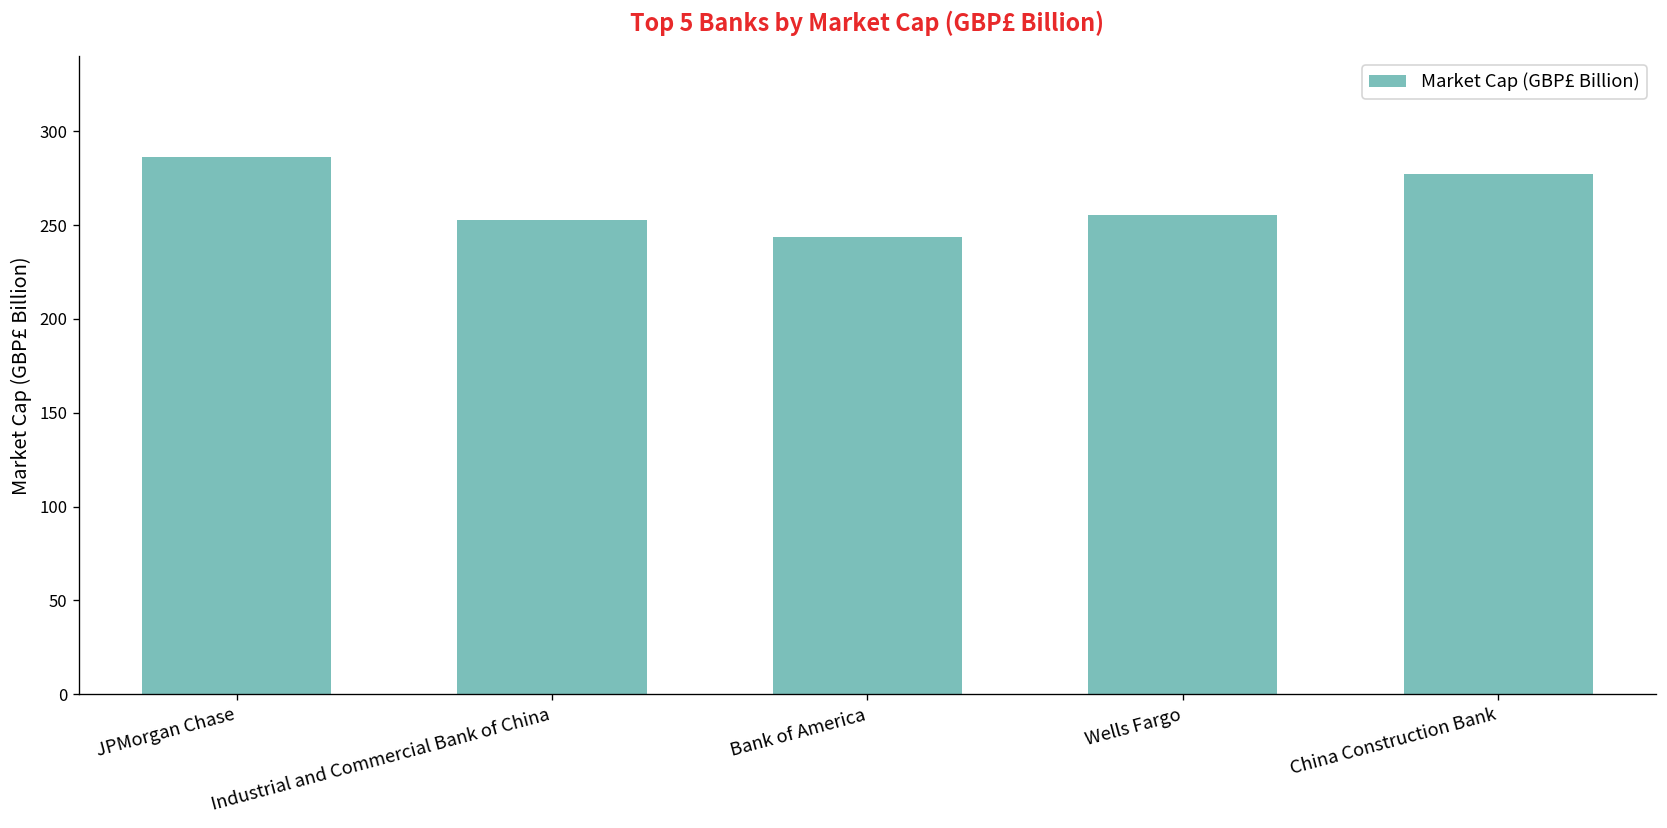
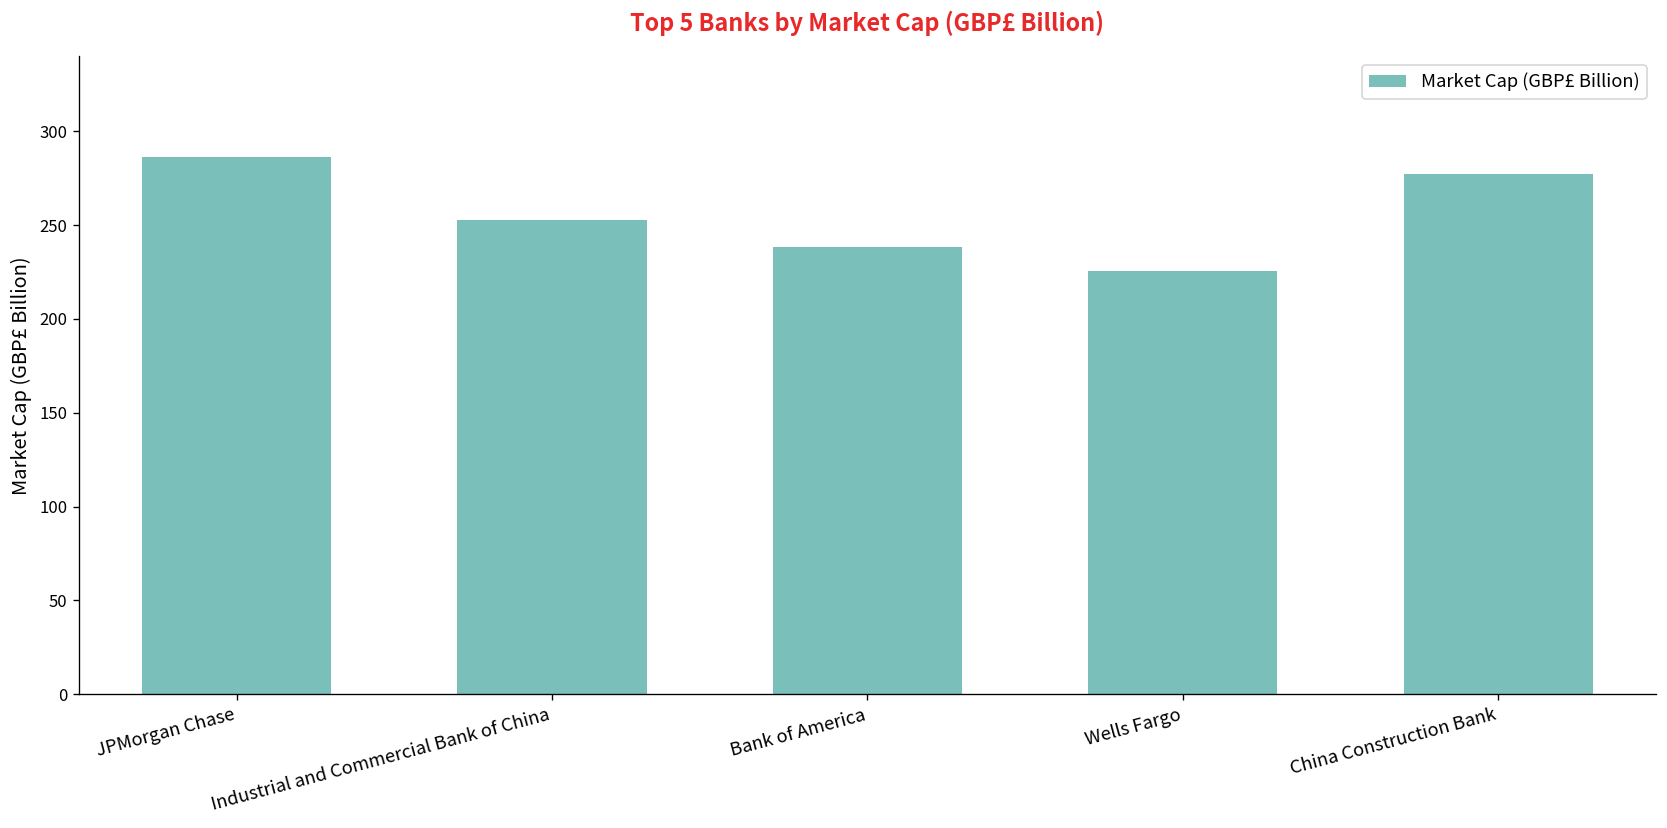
Bank of America: 244 -> 238
Wells Fargo: 256 -> 226
